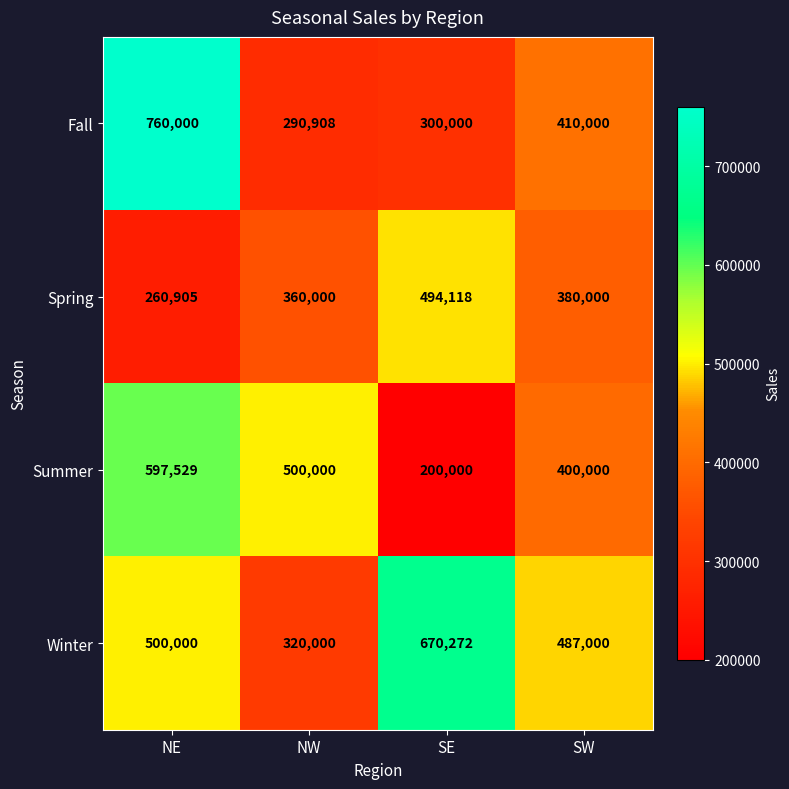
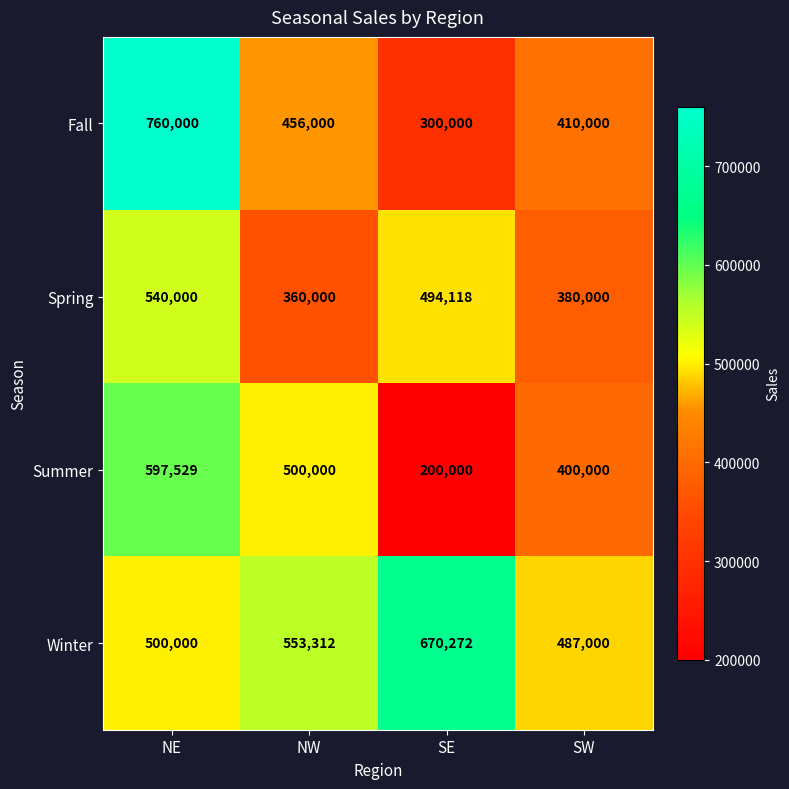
Fall, NW: 290,908 -> 456,000
Spring, NE: 260,905 -> 540,000
Winter, NW: 320,000 -> 553,312
